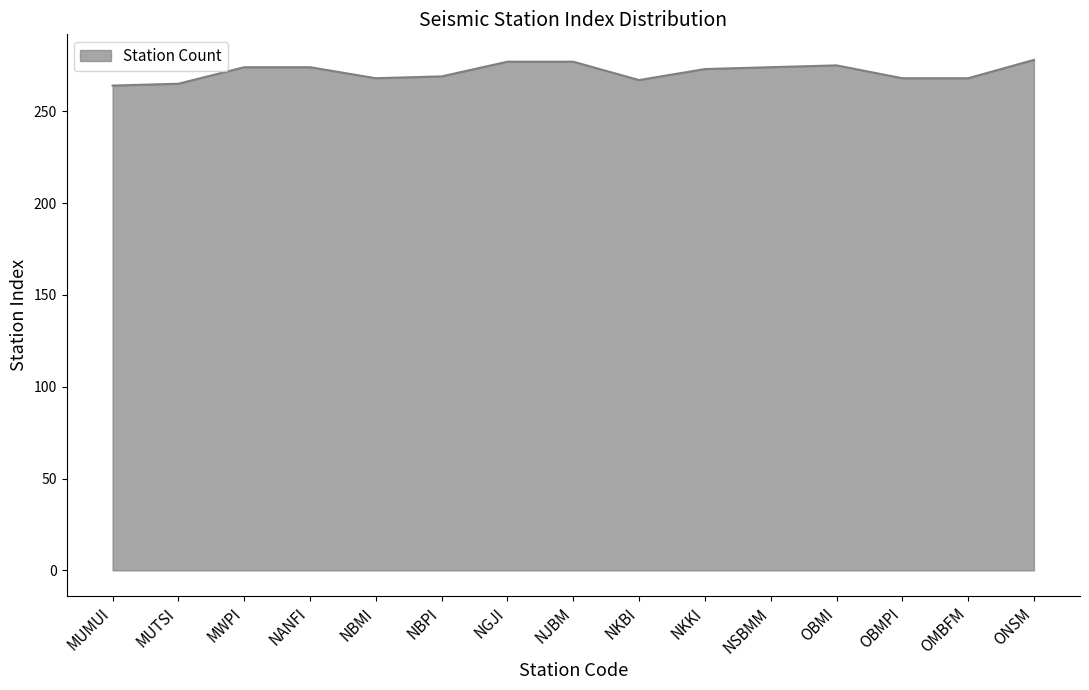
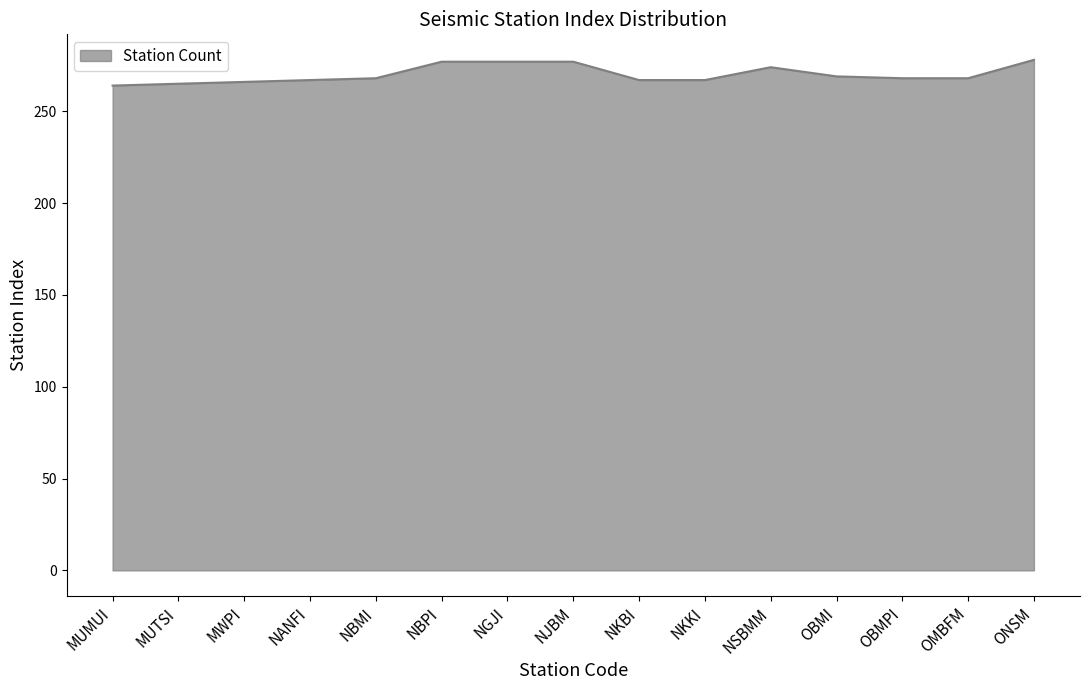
MWPI: 274 -> 266
NANFI: 274 -> 267
NBPI: 269 -> 277
NKKI: 273 -> 267
OBMI: 275 -> 269
